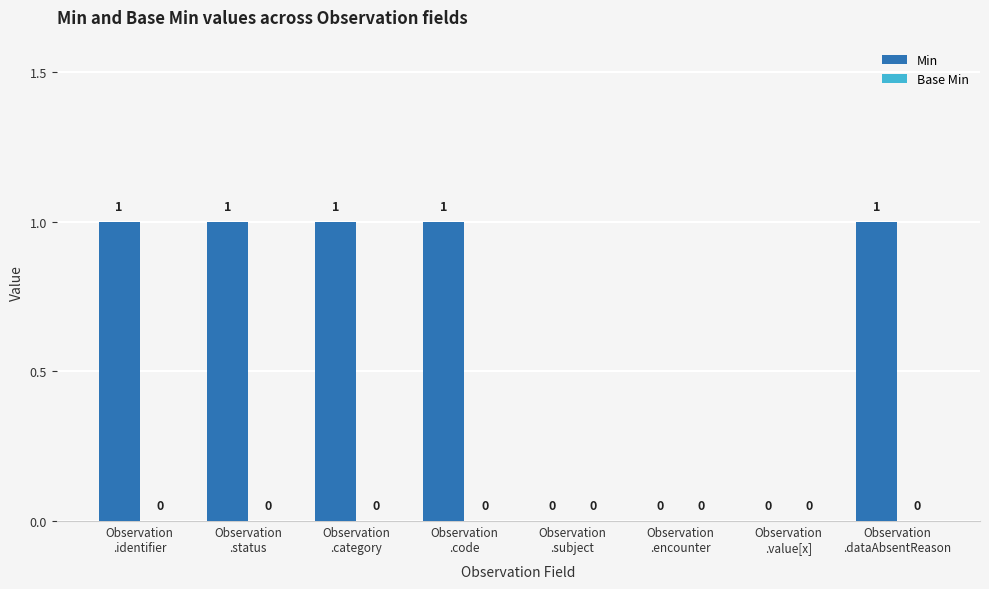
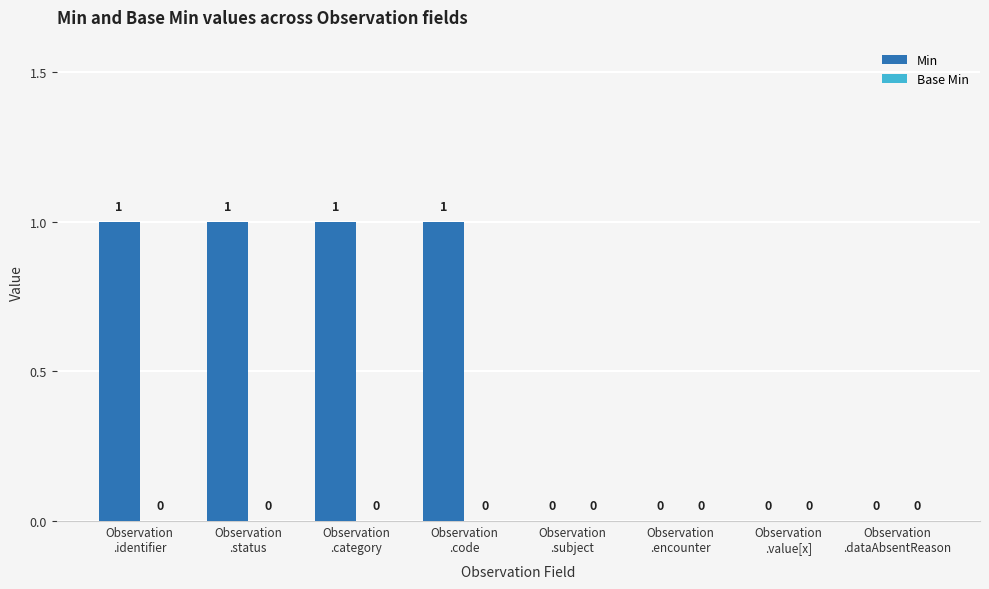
Min, Observation .dataAbsentReason: 1 -> 0
